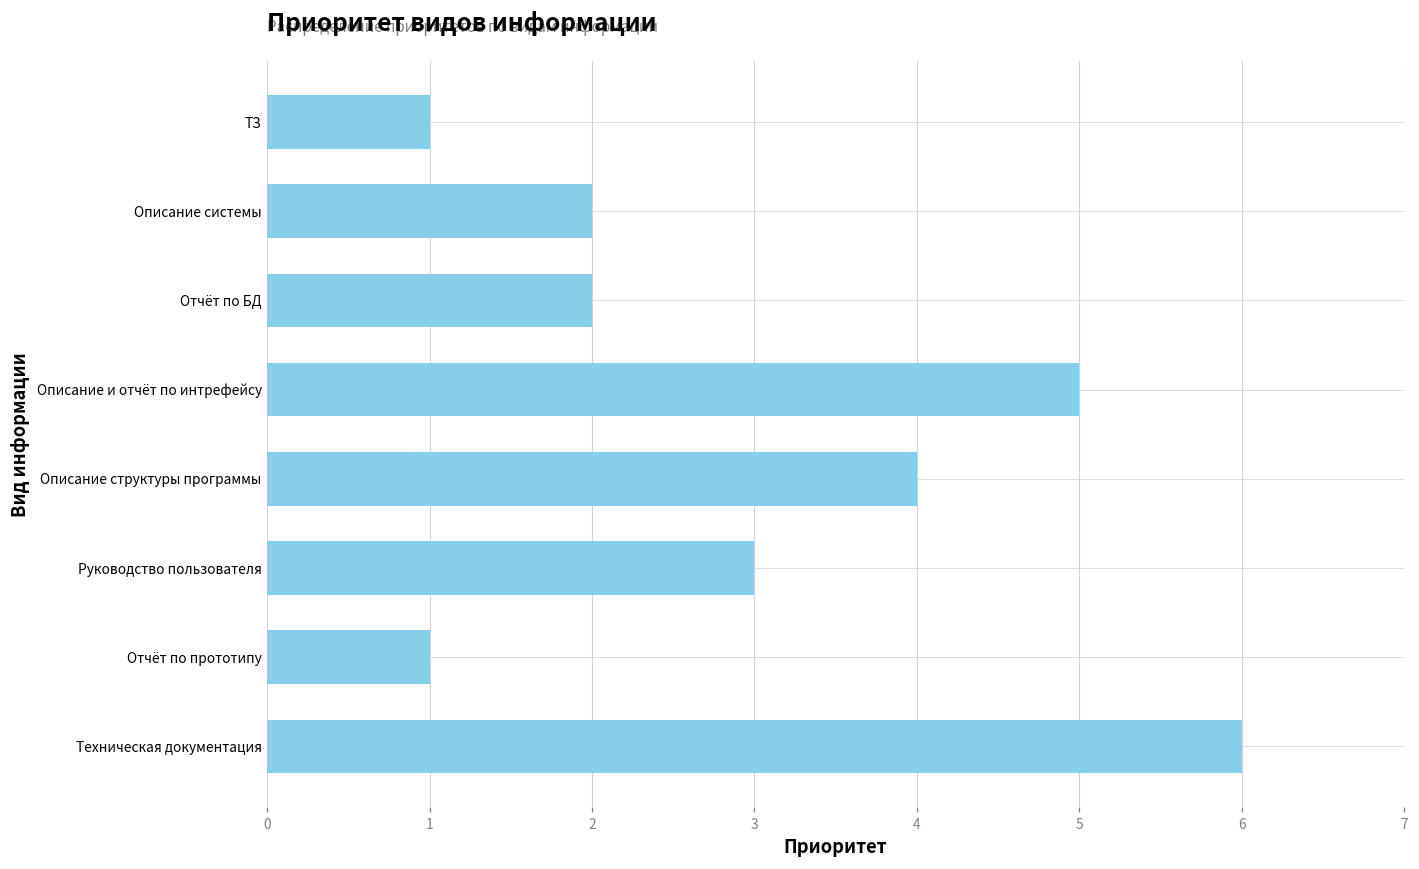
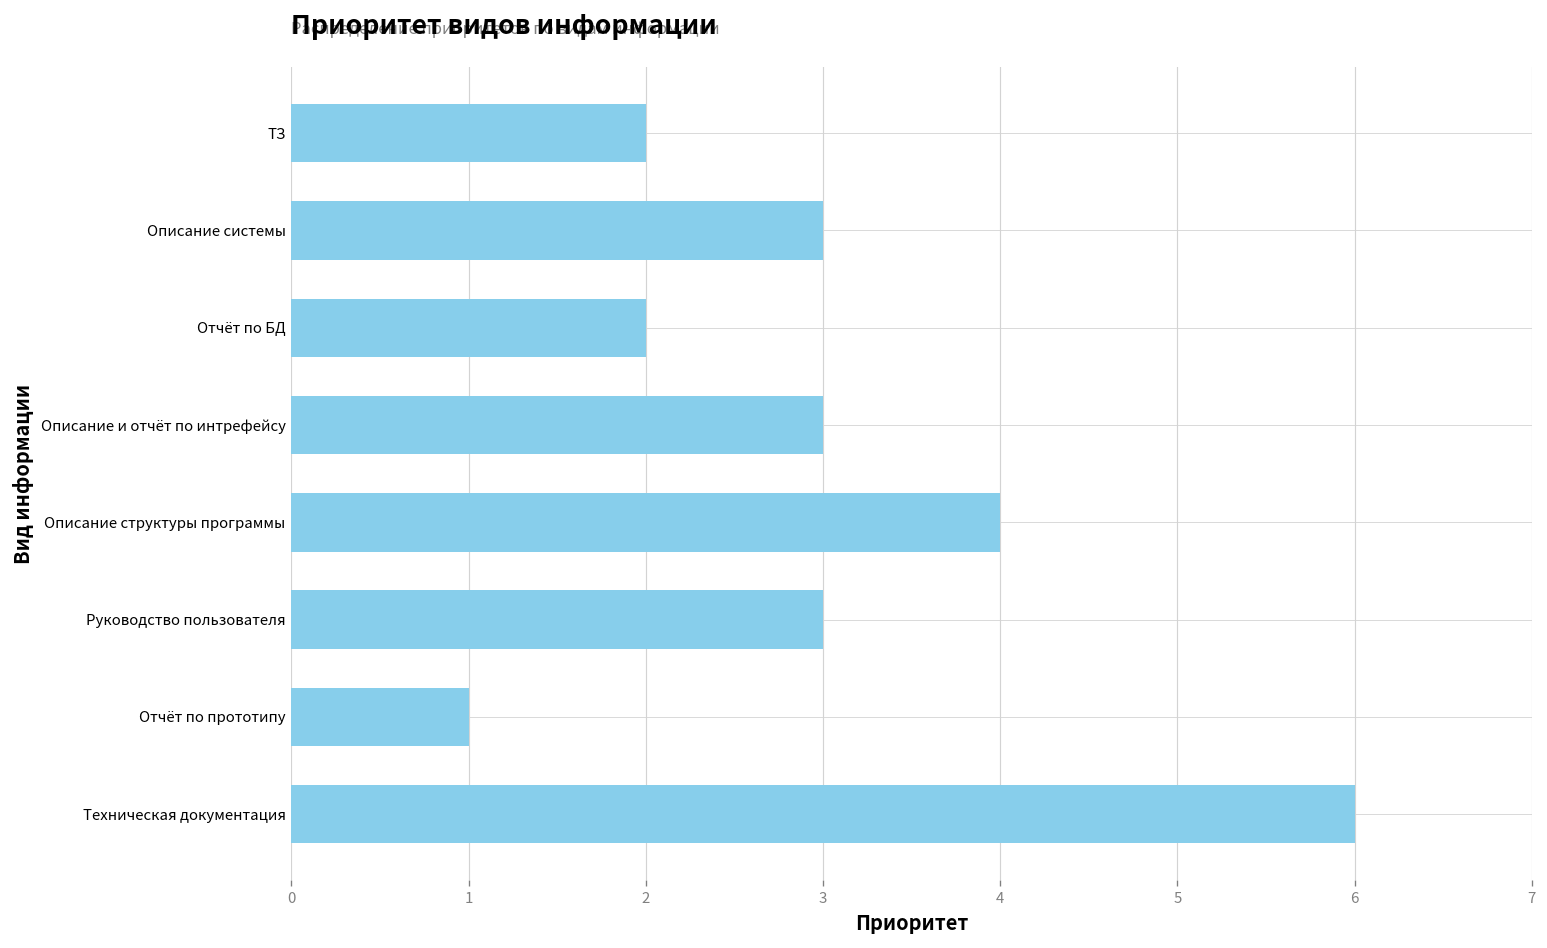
ТЗ: 1 -> 2
Описание системы: 2 -> 3
Описание и отчёт по интрефейсу: 5 -> 3
